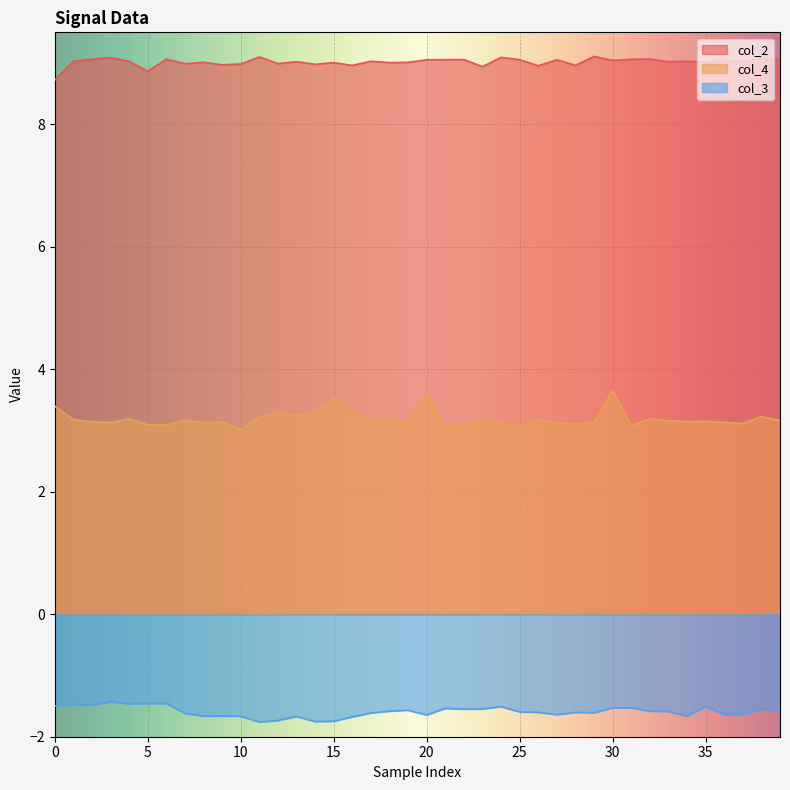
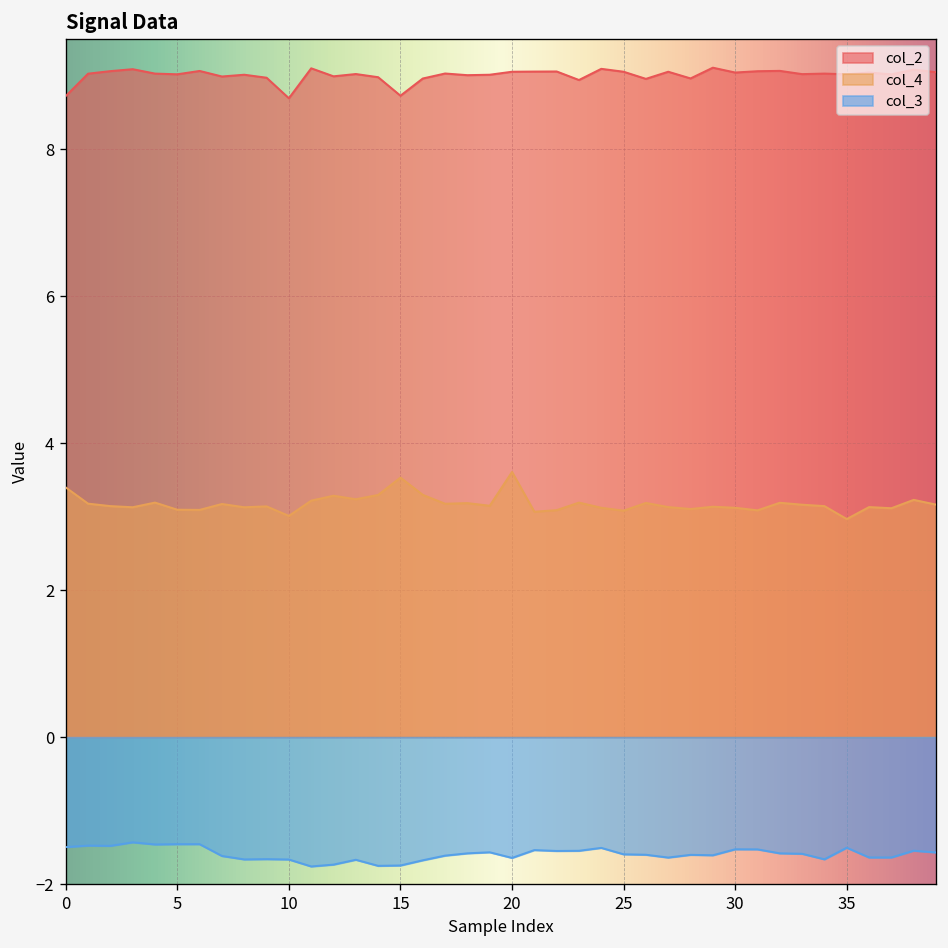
col_2, 5: 8.9 -> 9.0
col_2, 10: 9.0 -> 8.7
col_2, 15: 9.0 -> 8.7
col_4, 30: 3.6 -> 3.1
col_4, 35: 3.2 -> 3.0
